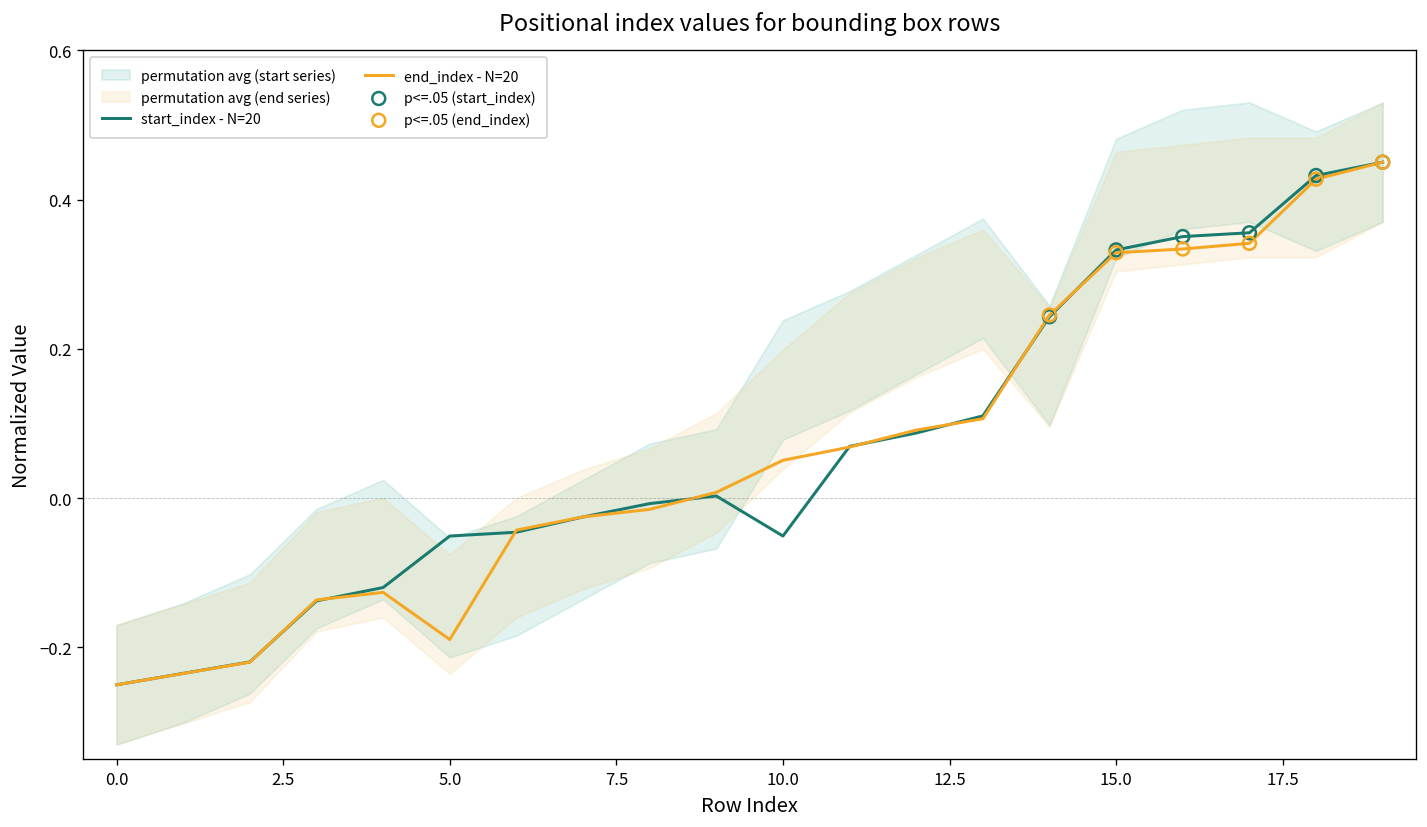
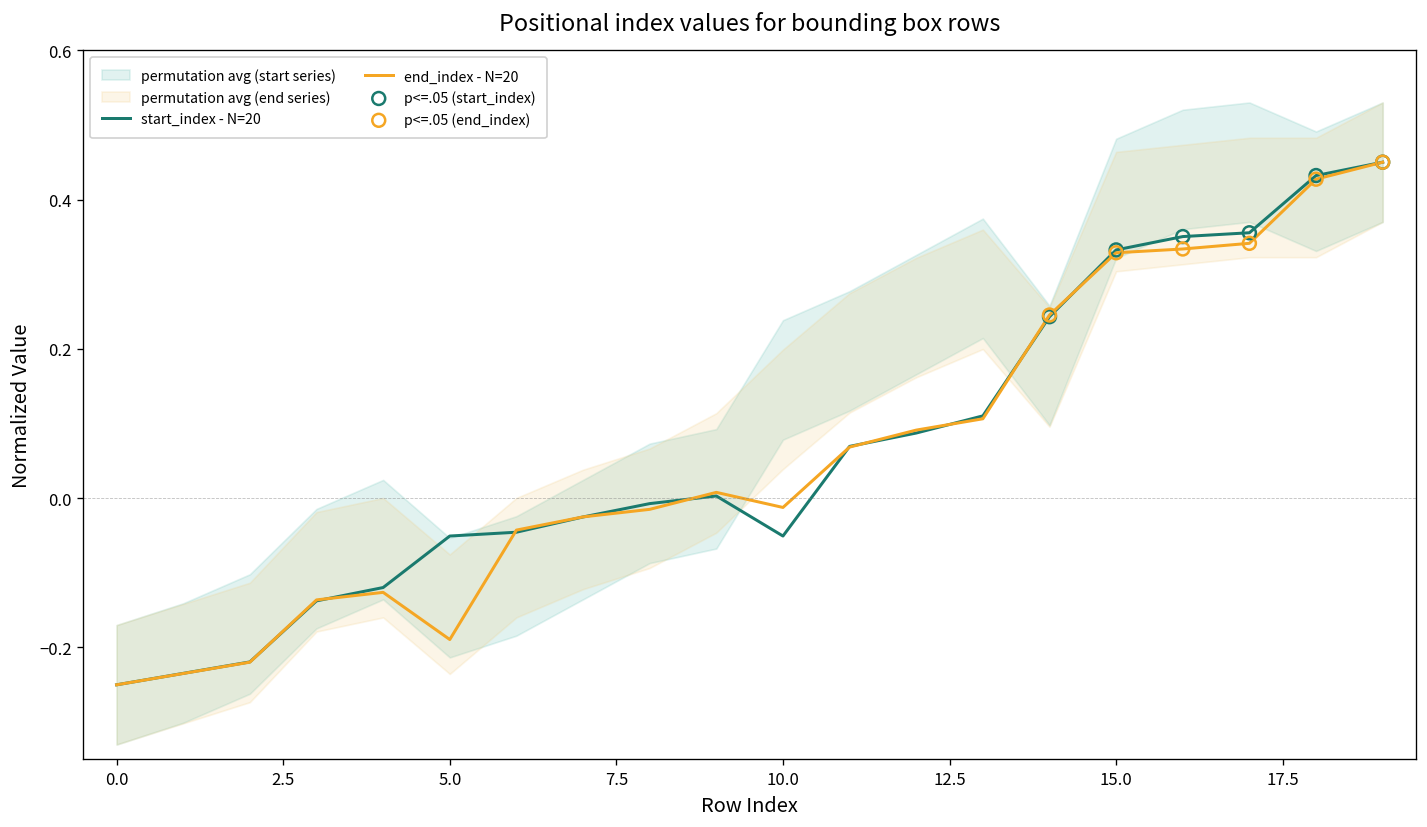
end_index - N=20, 10.0: 0.05 -> -0.01
